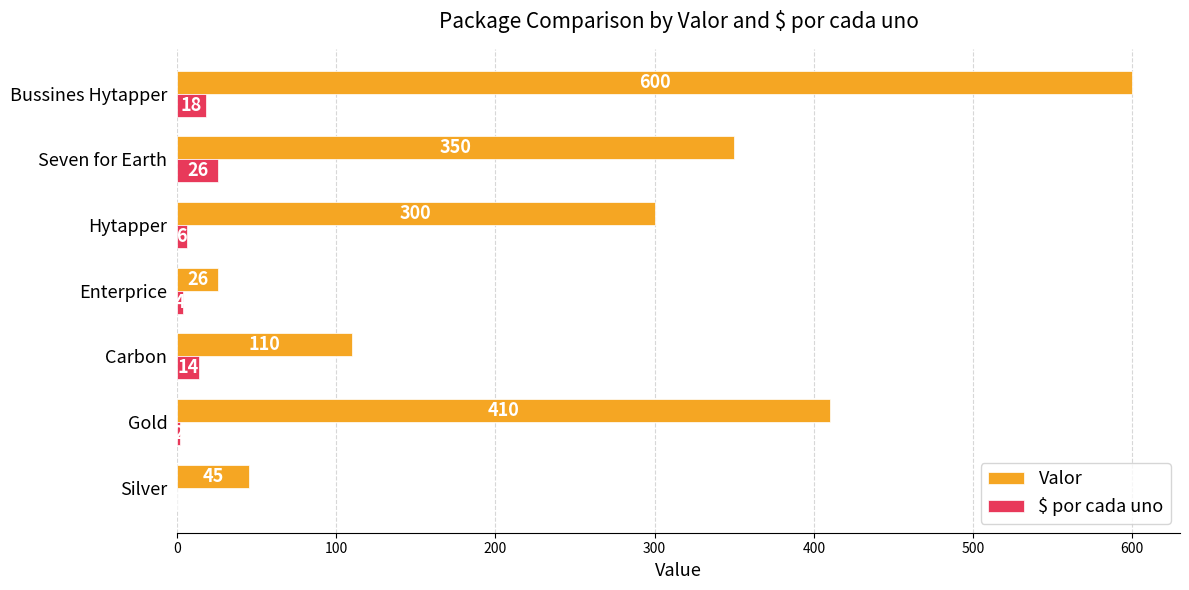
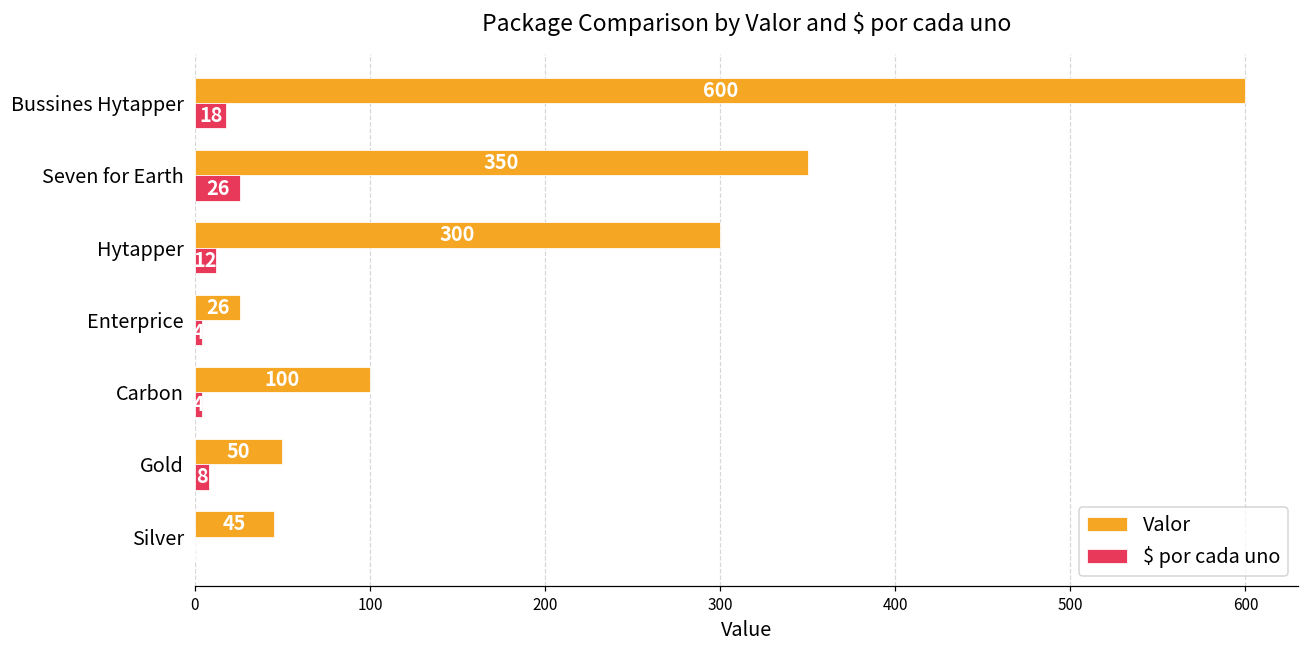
$ por cada uno, Hytapper: 6 -> 12
Valor, Carbon: 110 -> 100
$ por cada uno, Carbon: 14 -> 4
Valor, Gold: 410 -> 50
$ por cada uno, Gold: 2 -> 8
